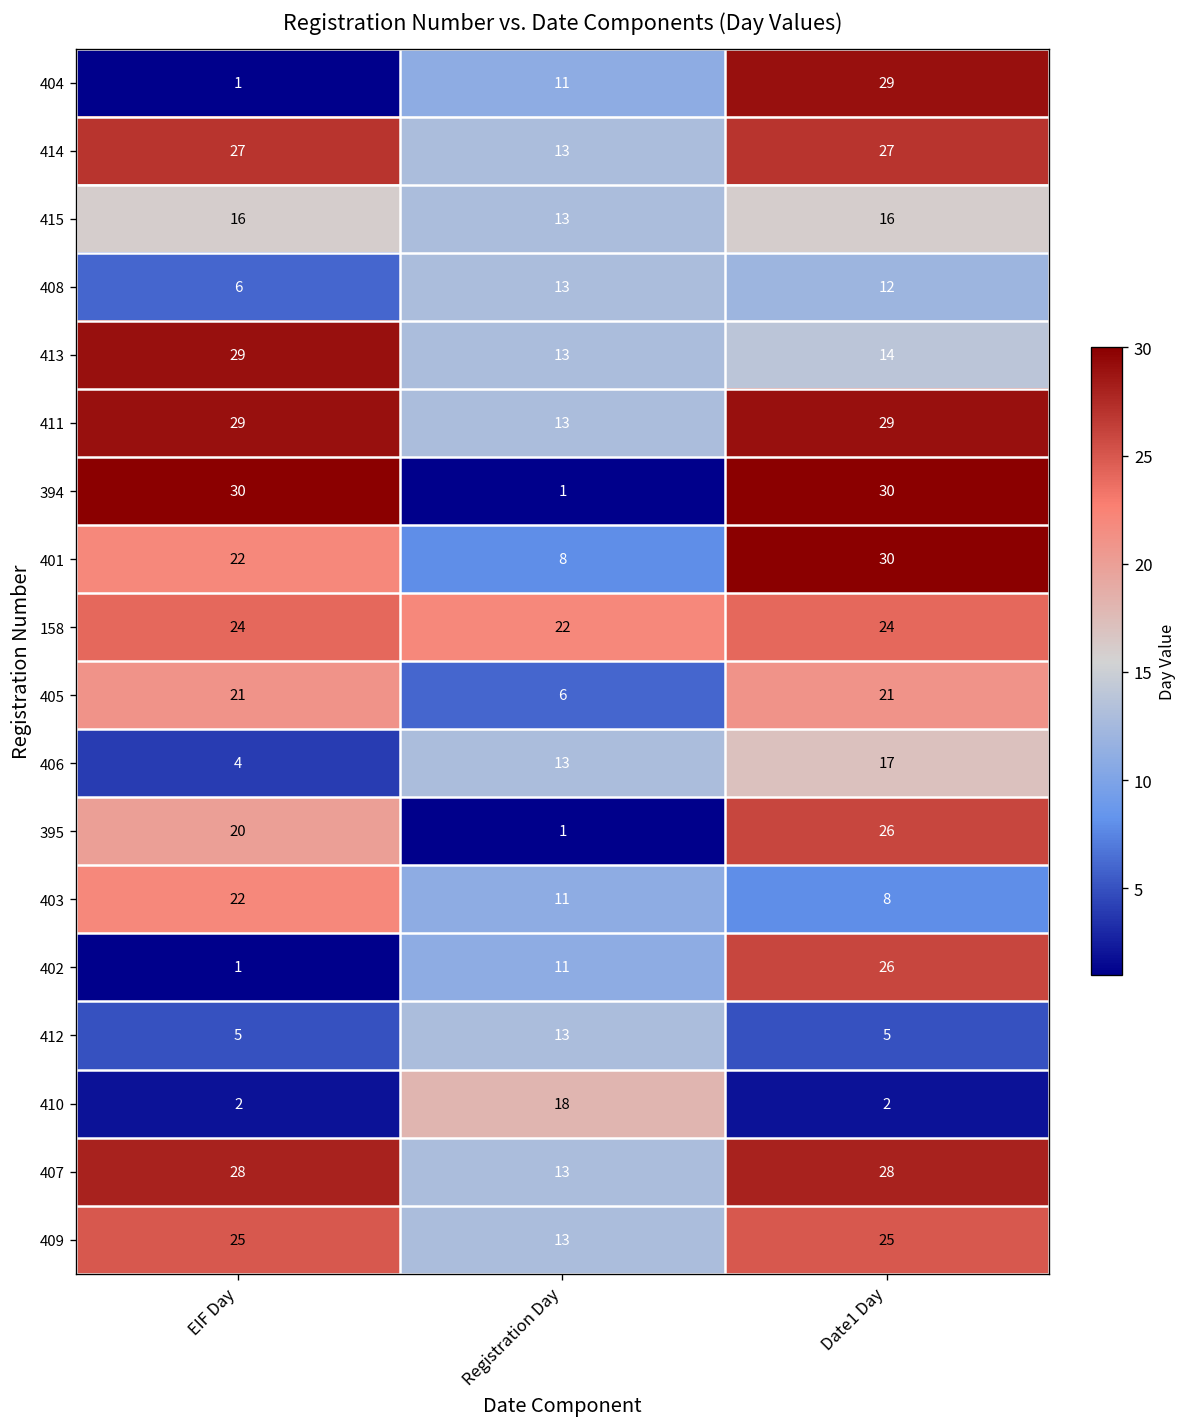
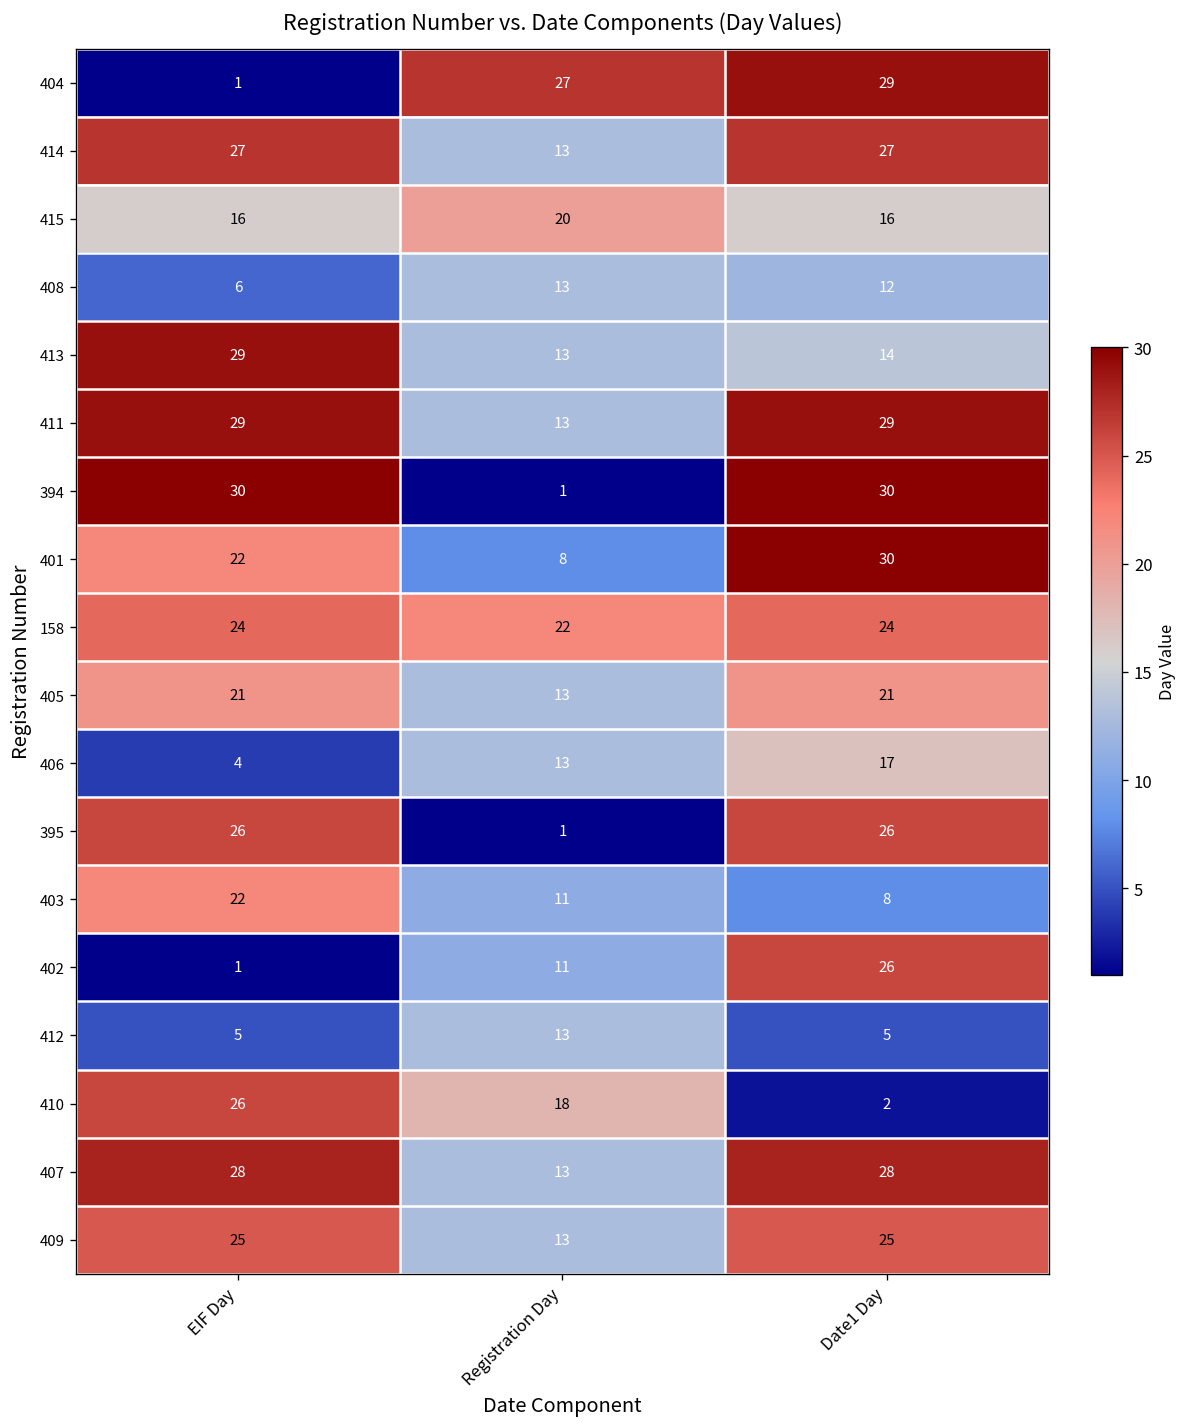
404, Registration Day: 11 -> 27
415, Registration Day: 13 -> 20
405, Registration Day: 6 -> 13
395, EIF Day: 20 -> 26
410, EIF Day: 2 -> 26
